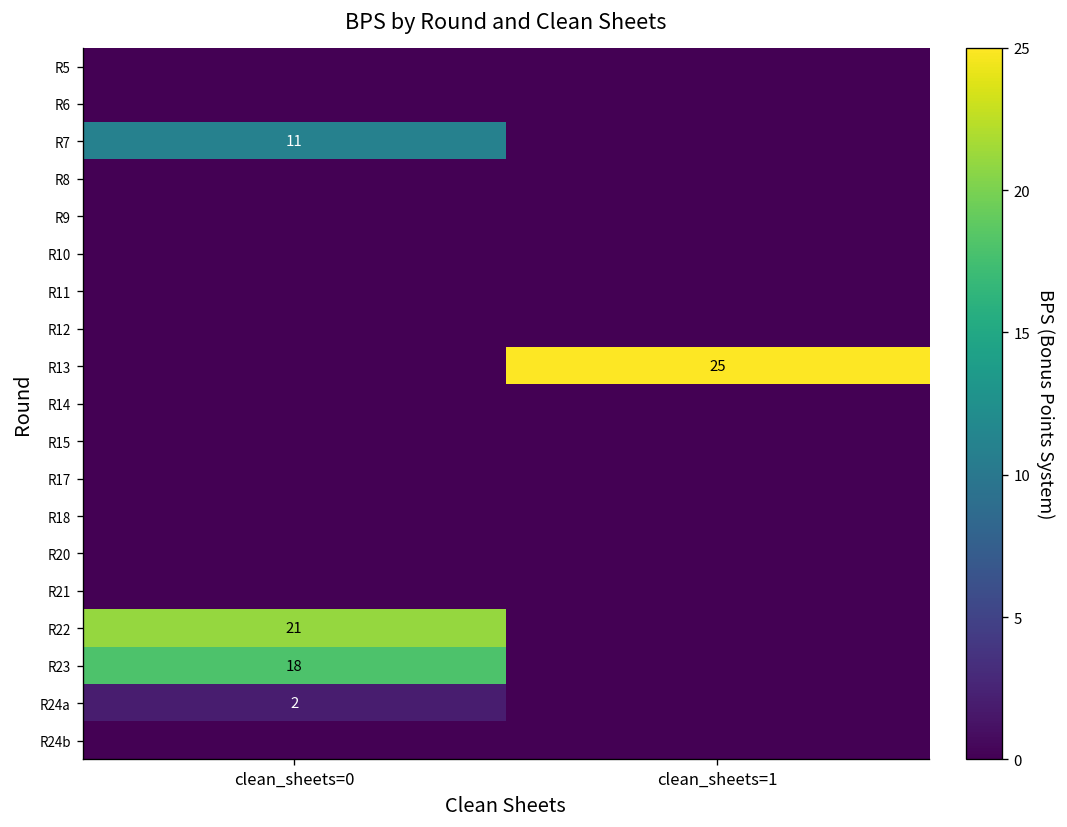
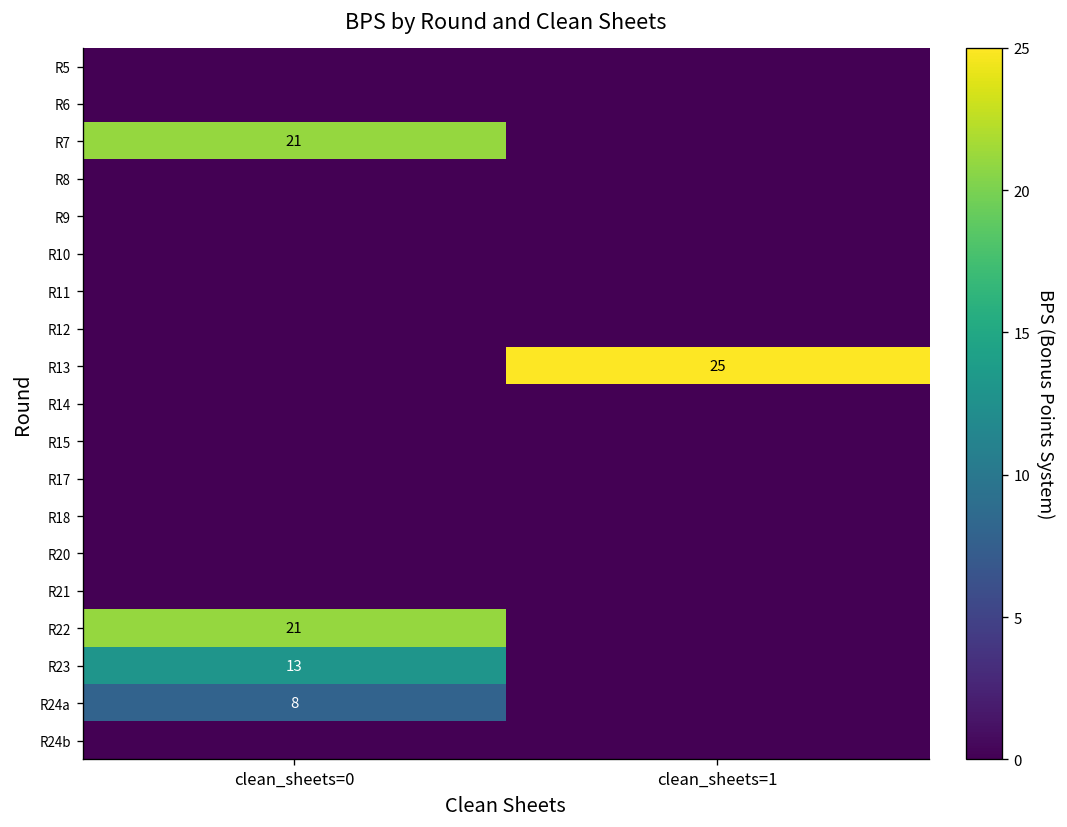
R7, clean_sheets=0: 11 -> 21
R23, clean_sheets=0: 18 -> 13
R24a, clean_sheets=0: 2 -> 8
